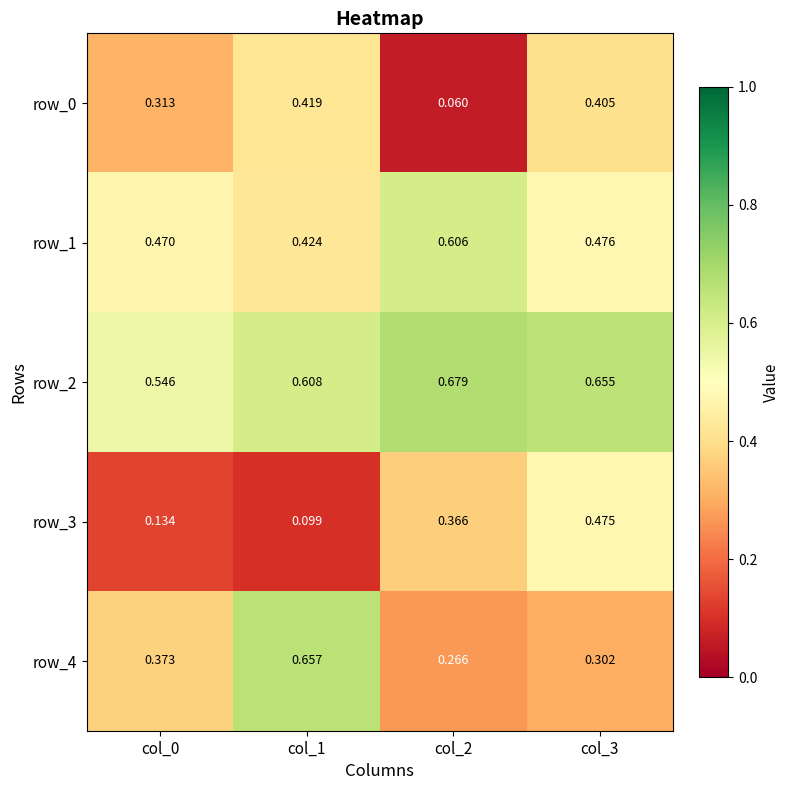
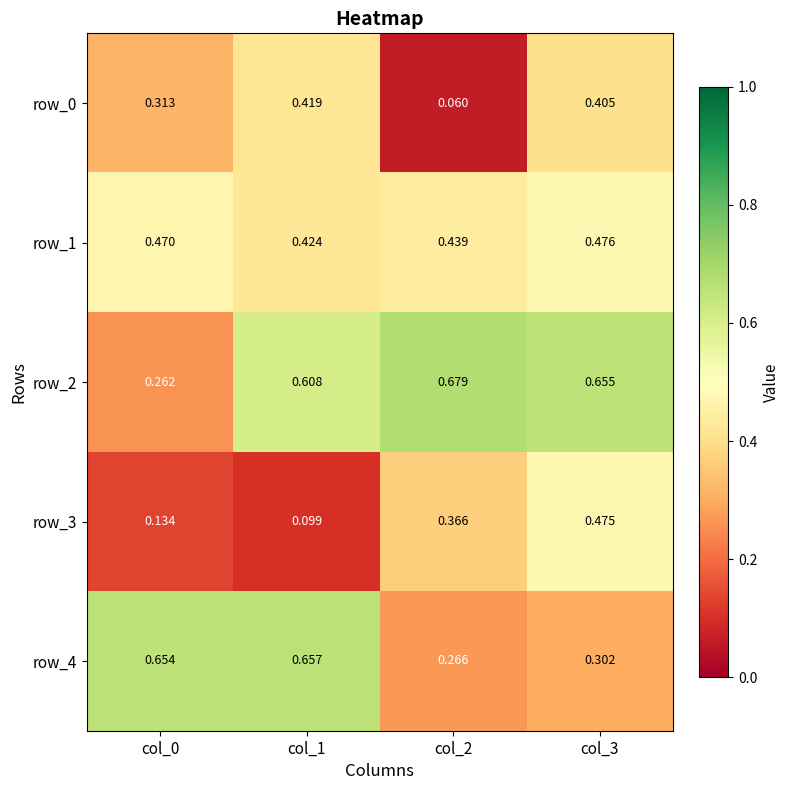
row_1, col_2: 0.606 -> 0.439
row_2, col_0: 0.546 -> 0.262
row_4, col_0: 0.373 -> 0.654
